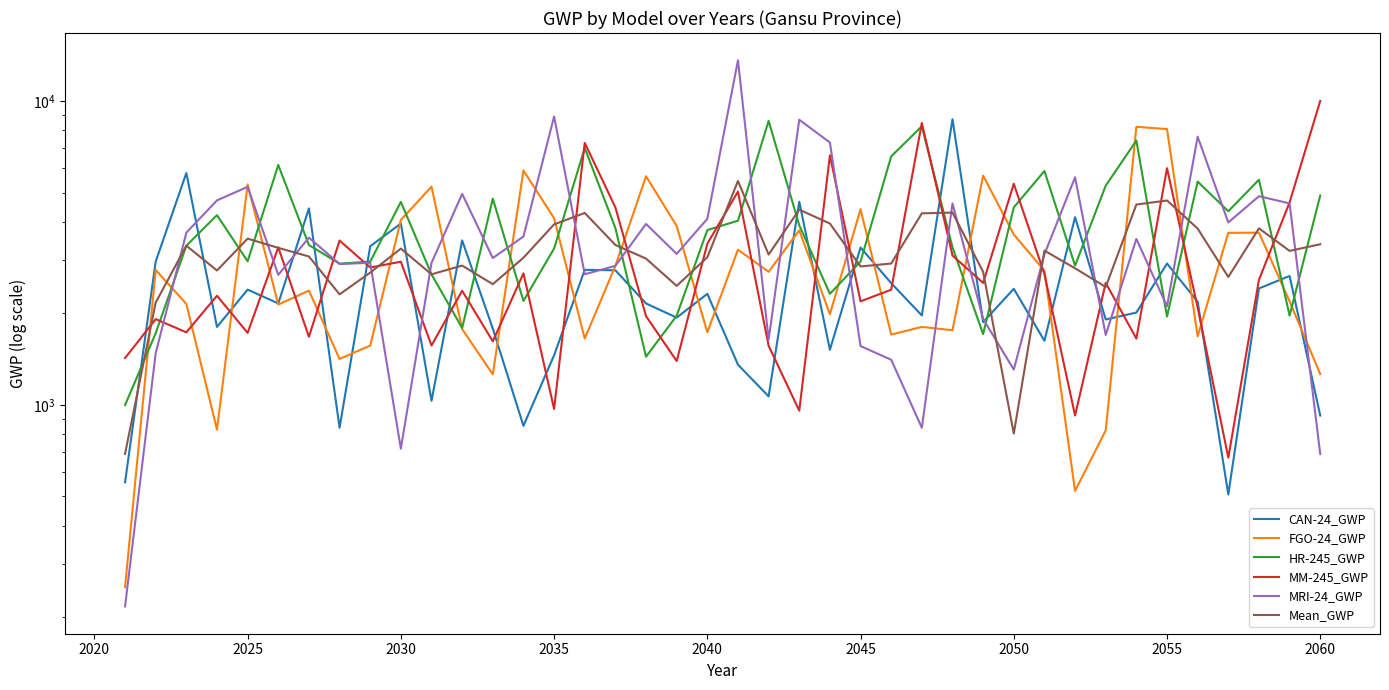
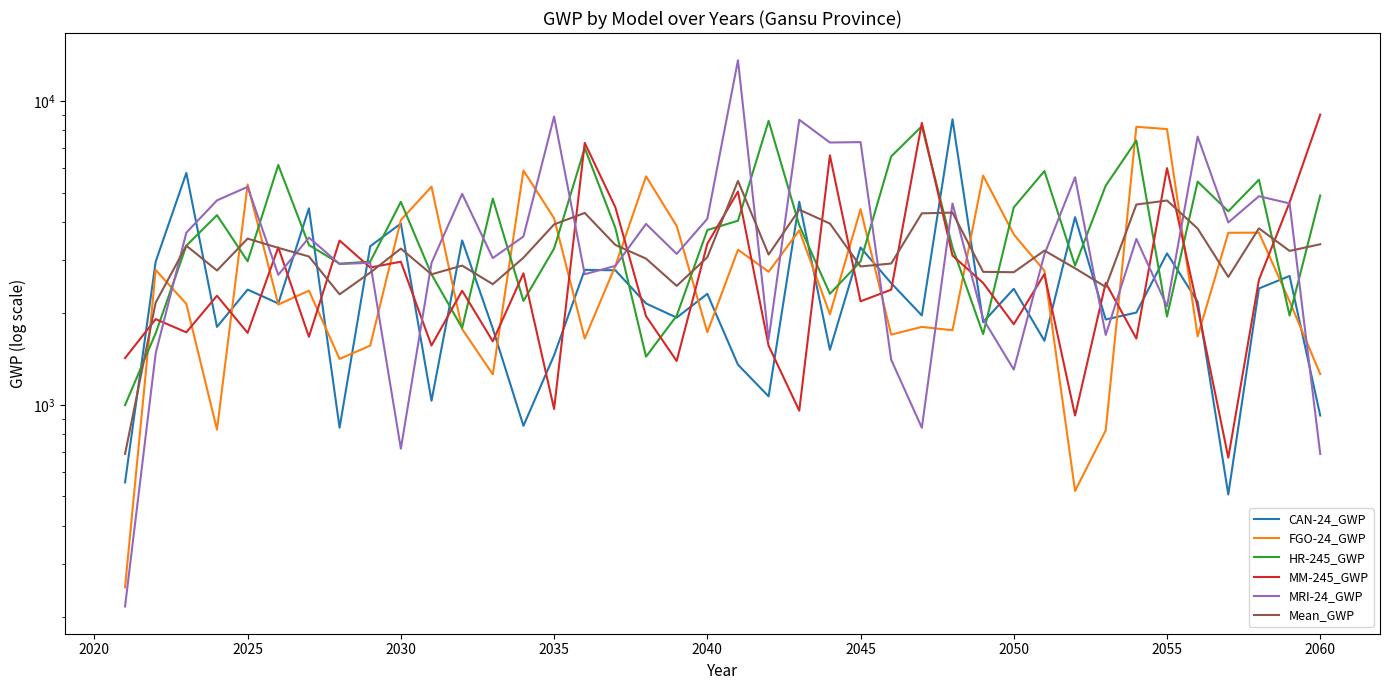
MRI-24_GWP, 2045: 1600 -> 7300
MM-245_GWP, 2050: 5300 -> 1800
Mean_GWP, 2050: 800 -> 2700
CAN-24_GWP, 2055: 2900 -> 3200
MM-245_GWP, 2060: 10000 -> 9000
